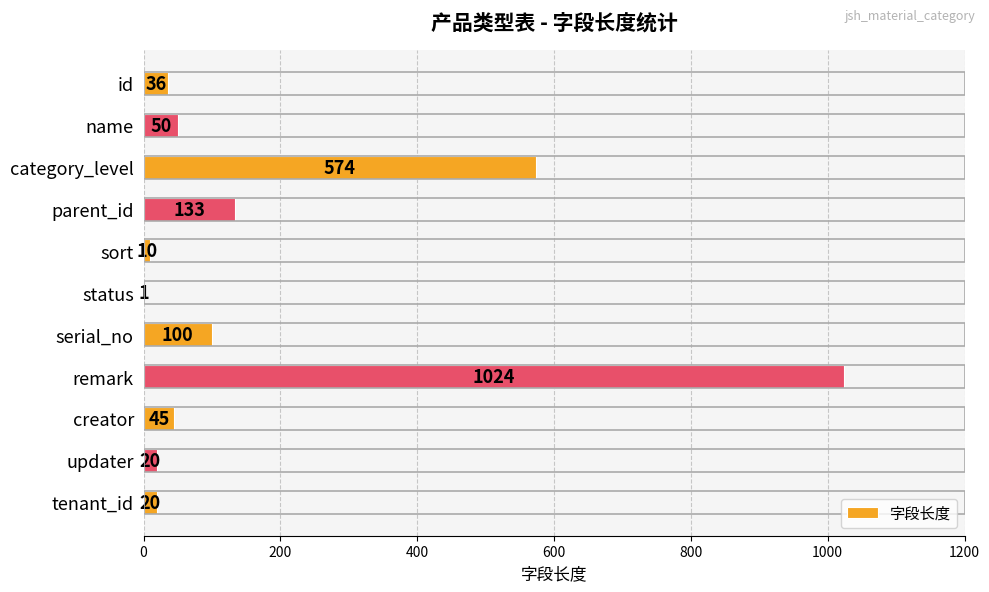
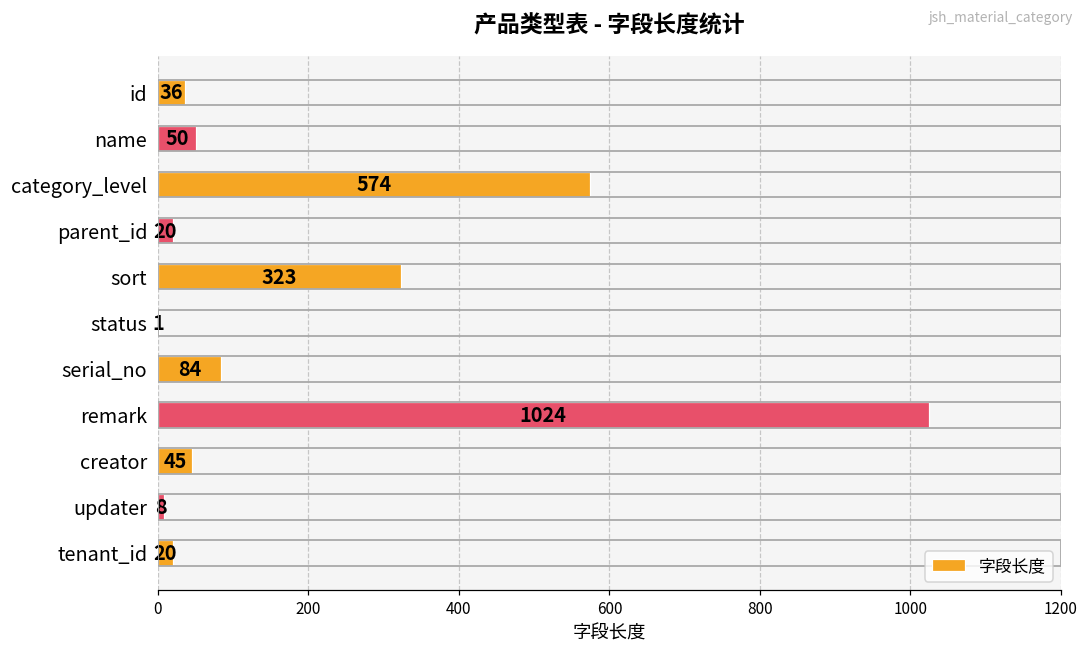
parent_id: 133 -> 20
sort: 10 -> 323
serial_no: 100 -> 84
updater: 20 -> 8
